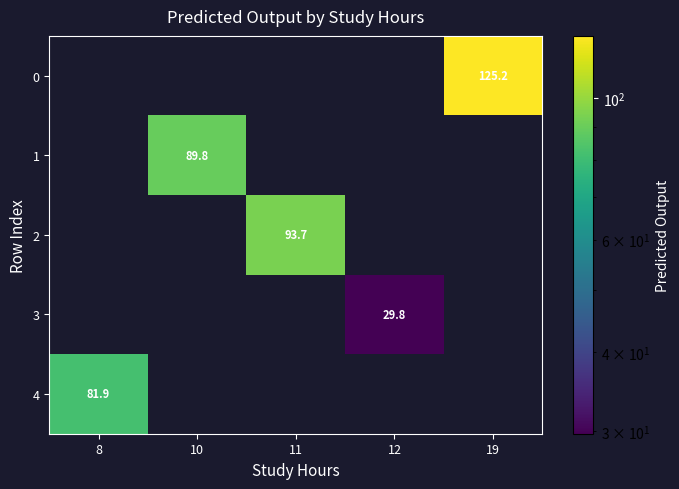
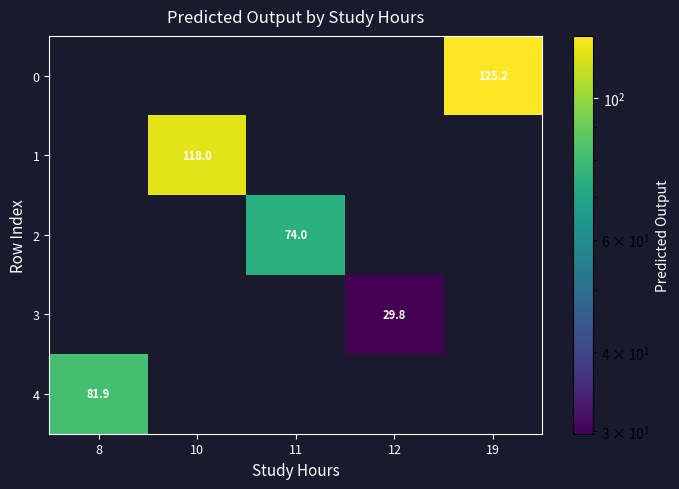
1, 10: 89.8 -> 118.0
2, 11: 93.7 -> 74.0
